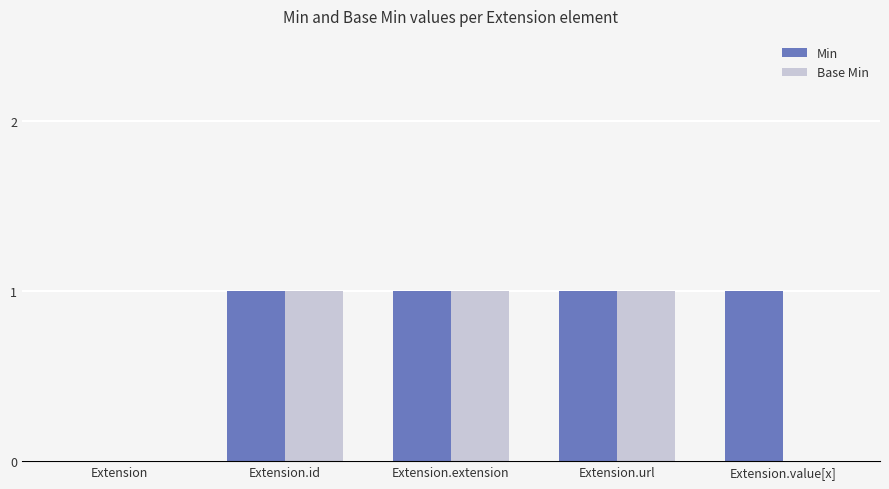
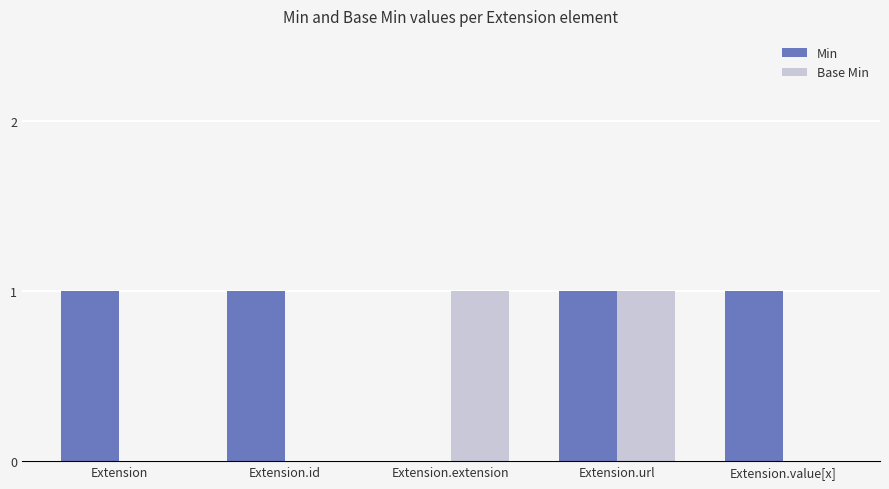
Min, Extension: 0 -> 1
Base Min, Extension.id: 1 -> 0
Min, Extension.extension: 1 -> 0
